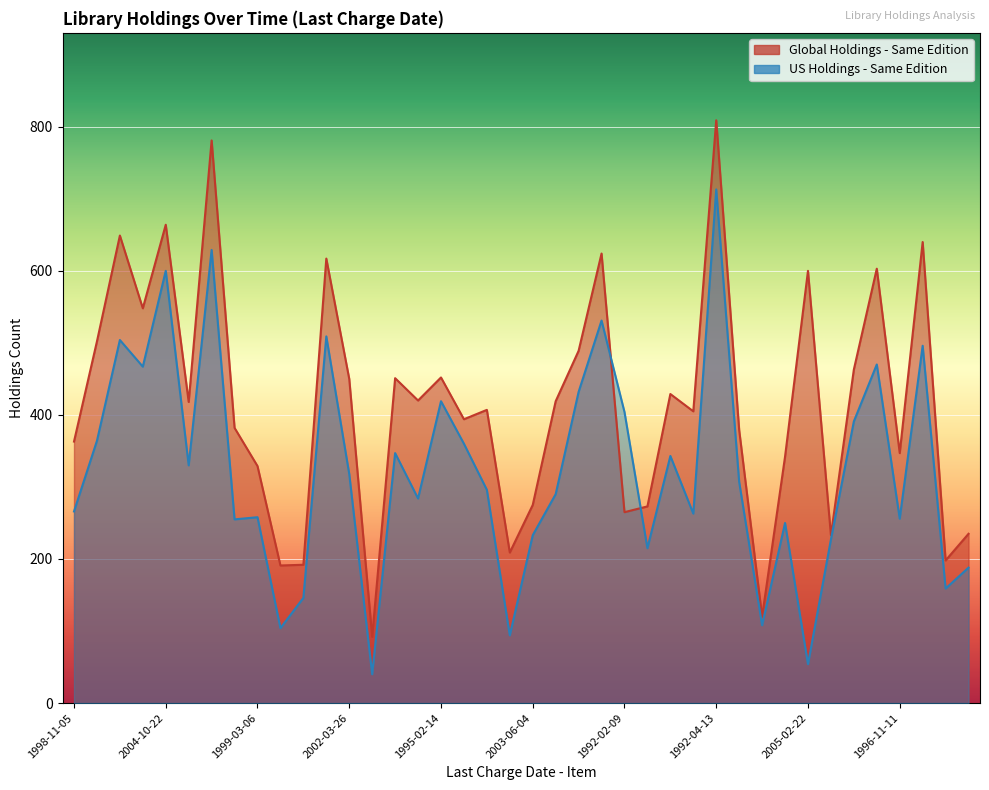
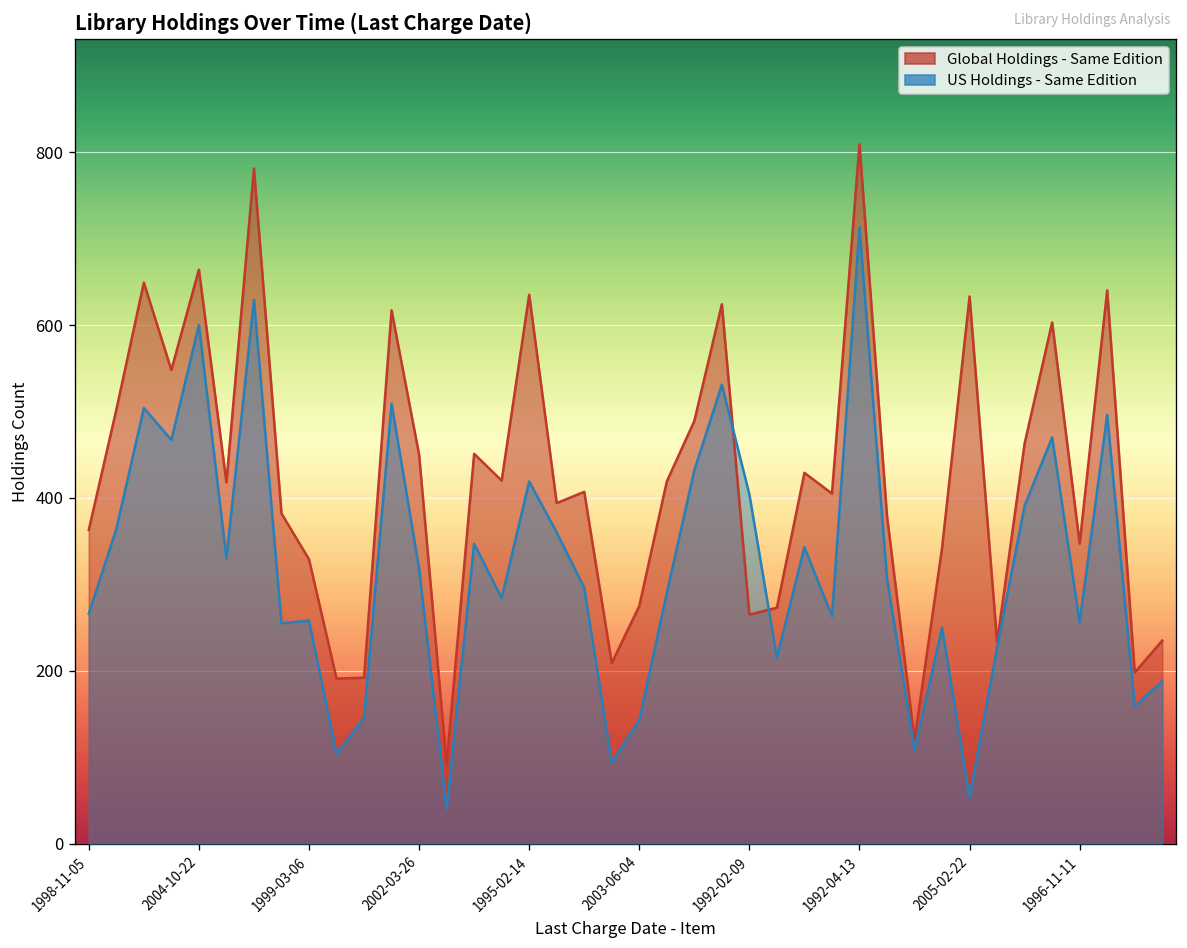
Global Holdings - Same Edition, 1995-02-14: 450 -> 640
US Holdings - Same Edition, 2003-06-04: 230 -> 140
Global Holdings - Same Edition, 2005-02-22: 600 -> 630
